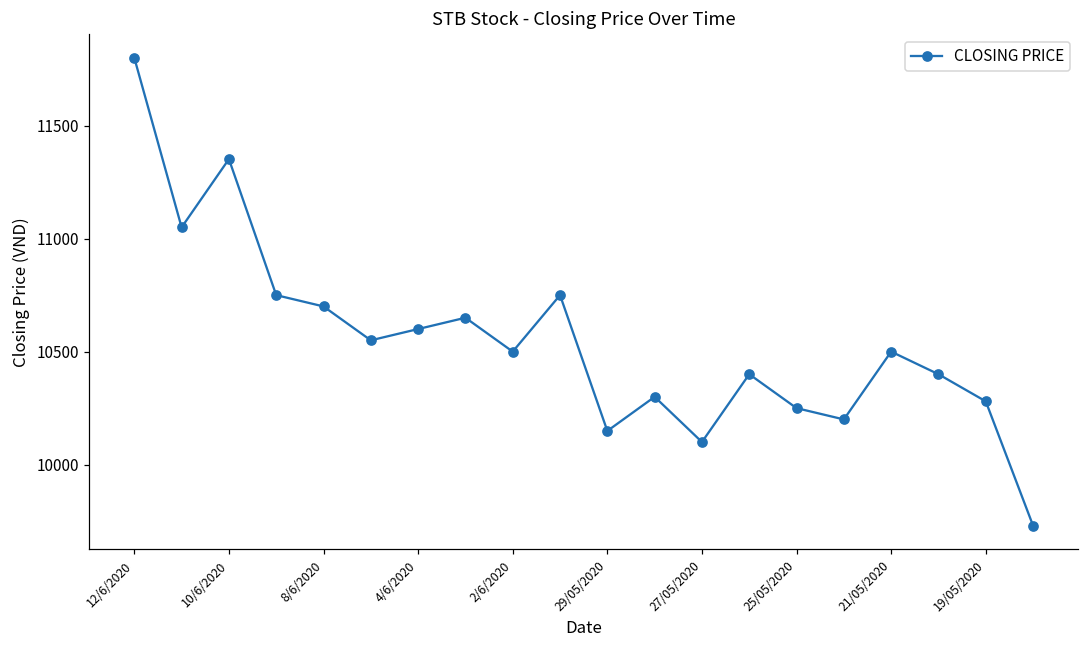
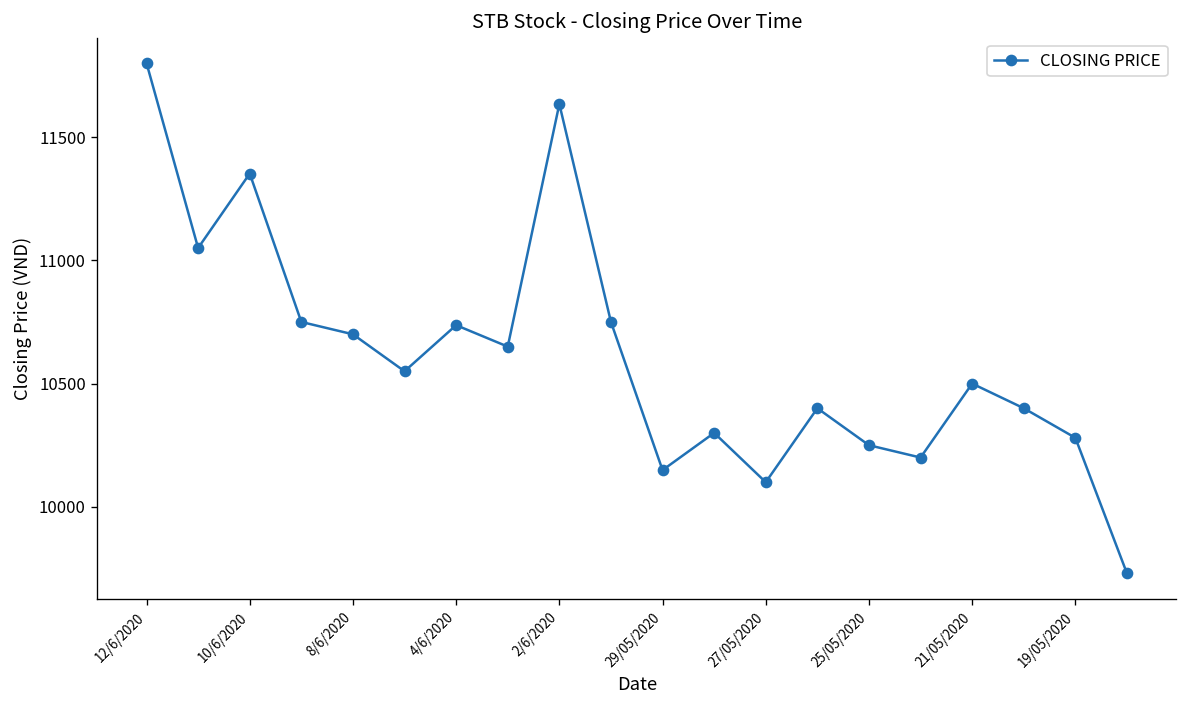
4/6/2020: 10600 -> 10740
2/6/2020: 10500 -> 11630
